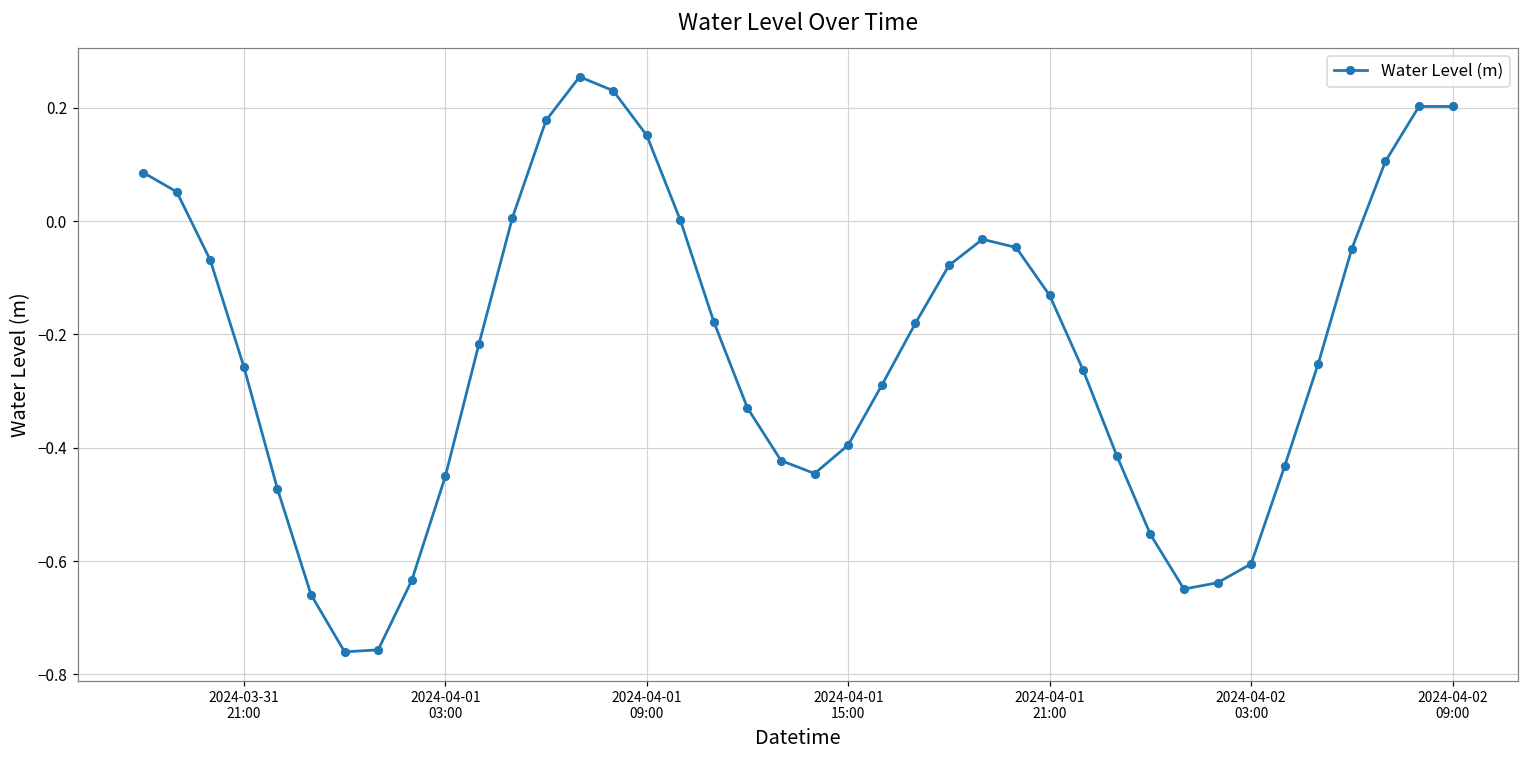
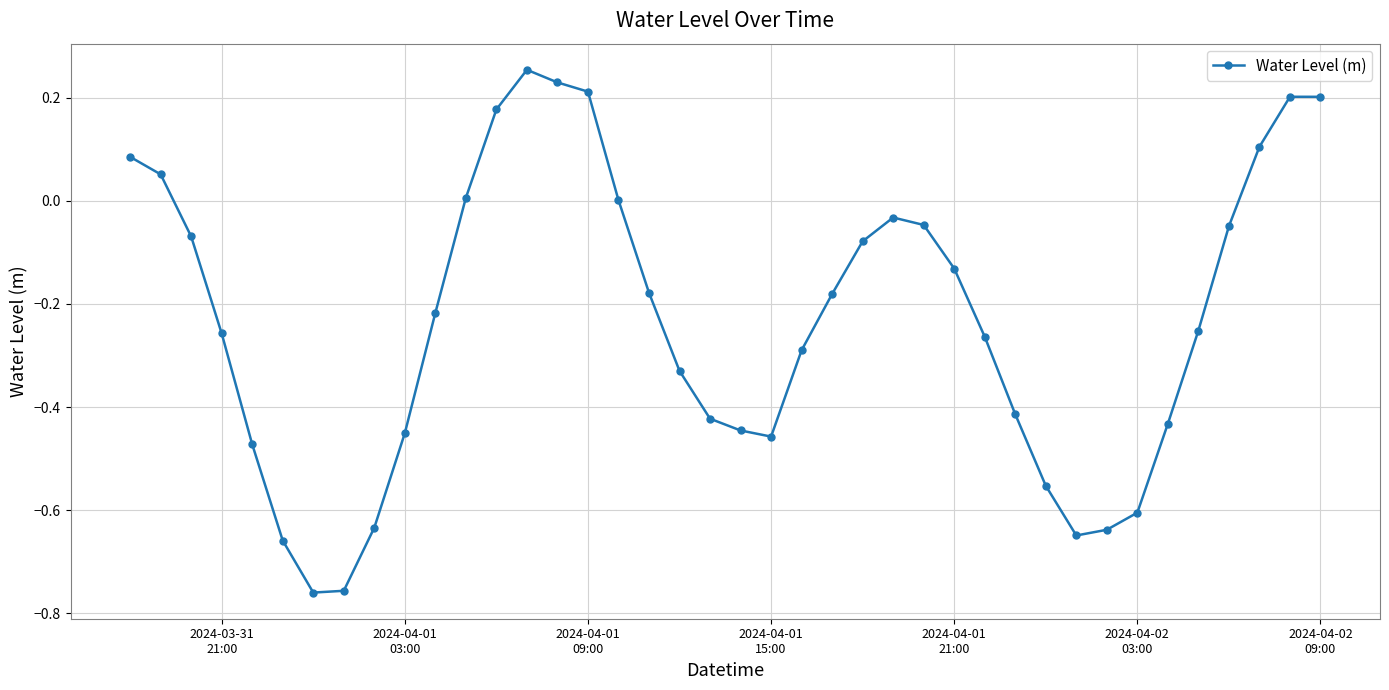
2024-04-01 09:00: 0.15 -> 0.21
2024-04-01 15:00: -0.40 -> -0.46
